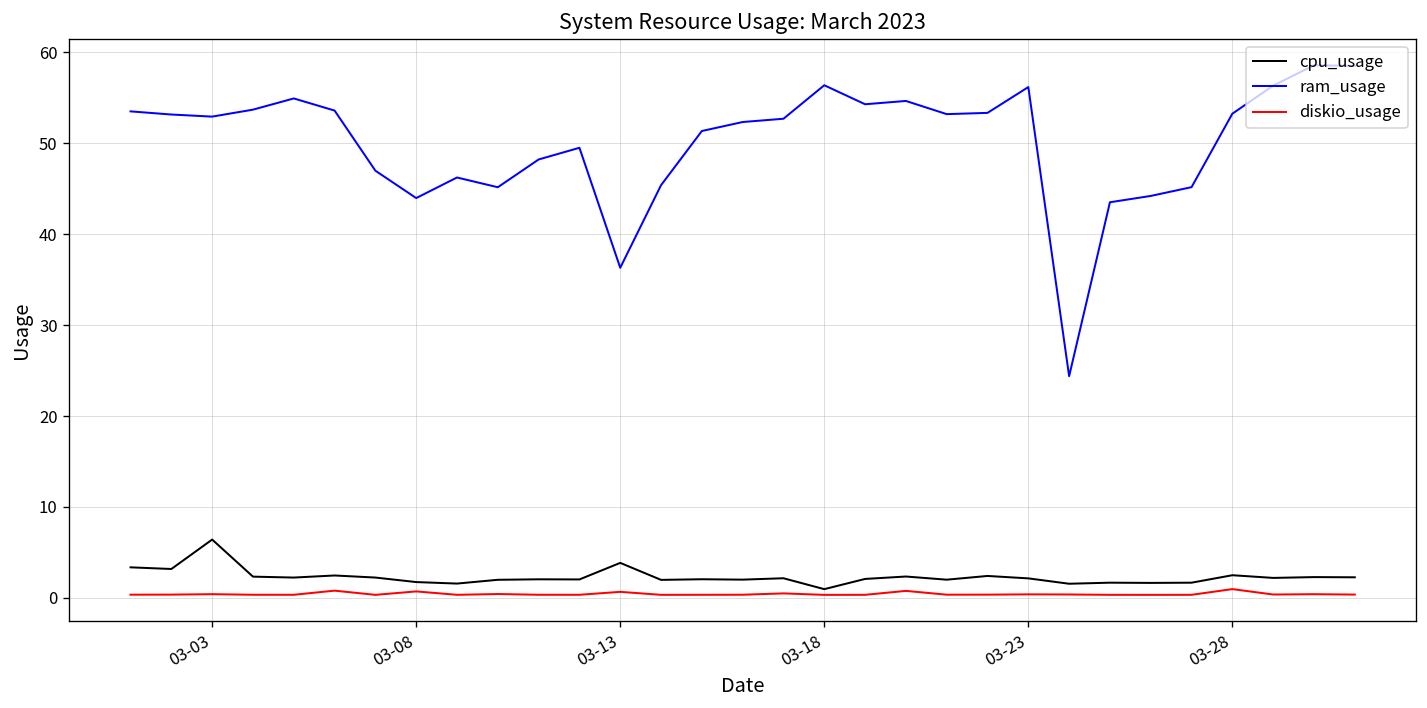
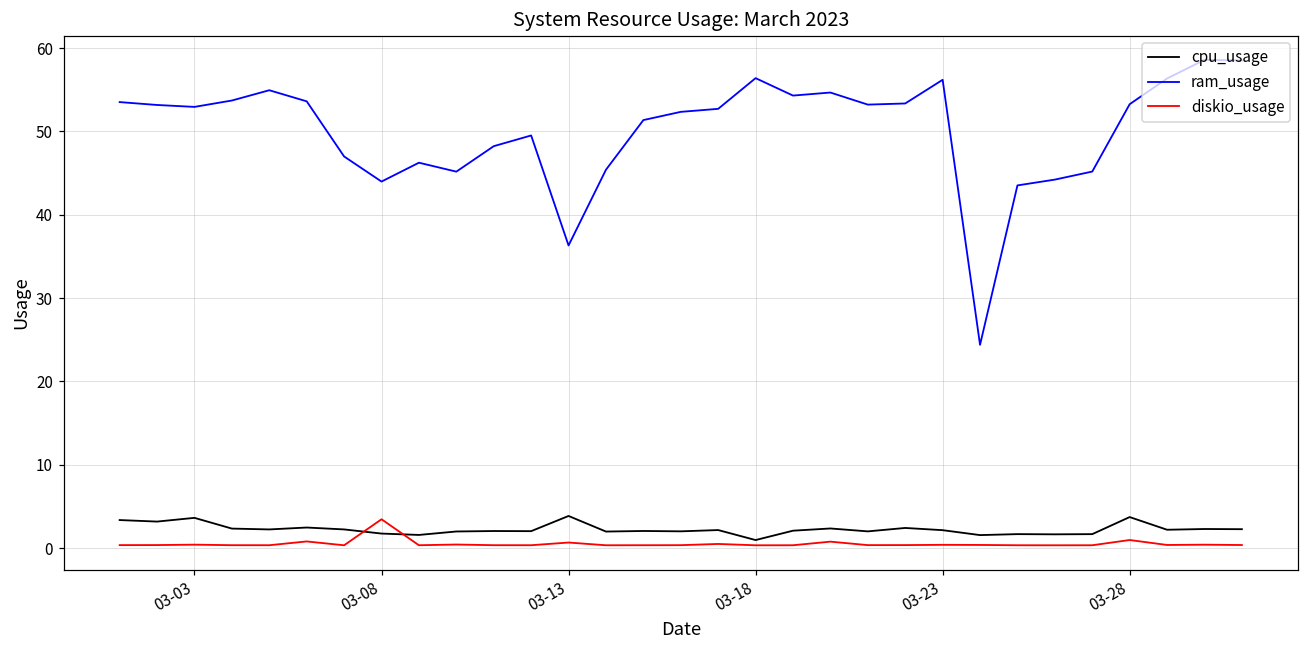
cpu_usage, 03-03: 6 -> 4
diskio_usage, 03-08: 1 -> 3
cpu_usage, 03-28: 2 -> 4
